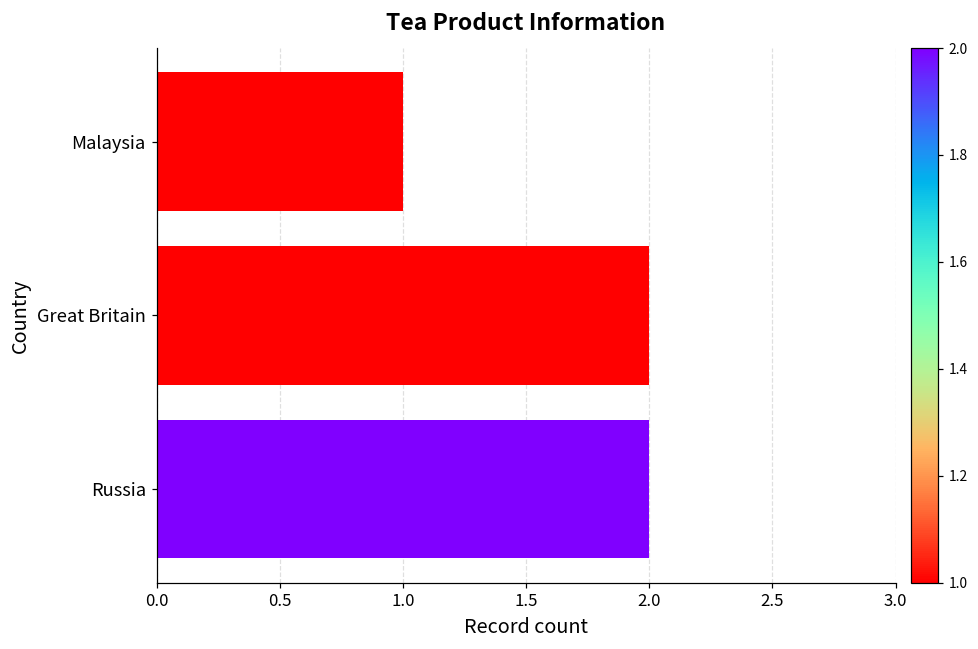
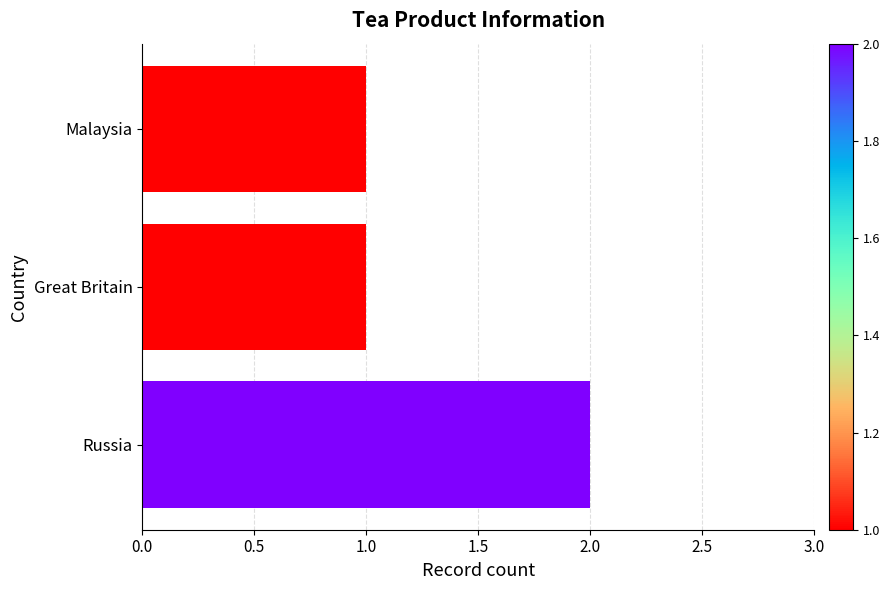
Great Britain: 2 -> 1
